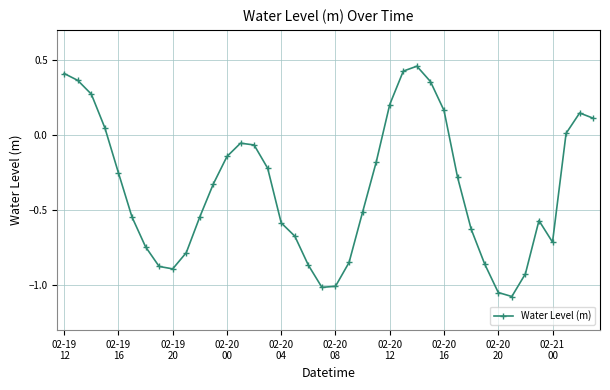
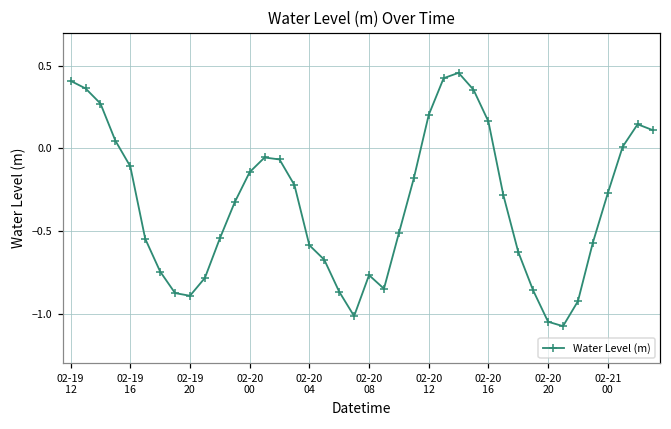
02-19 16: -0.25 -> -0.11
02-20 08: -1.01 -> -0.77
02-21 00: -0.71 -> -0.27
